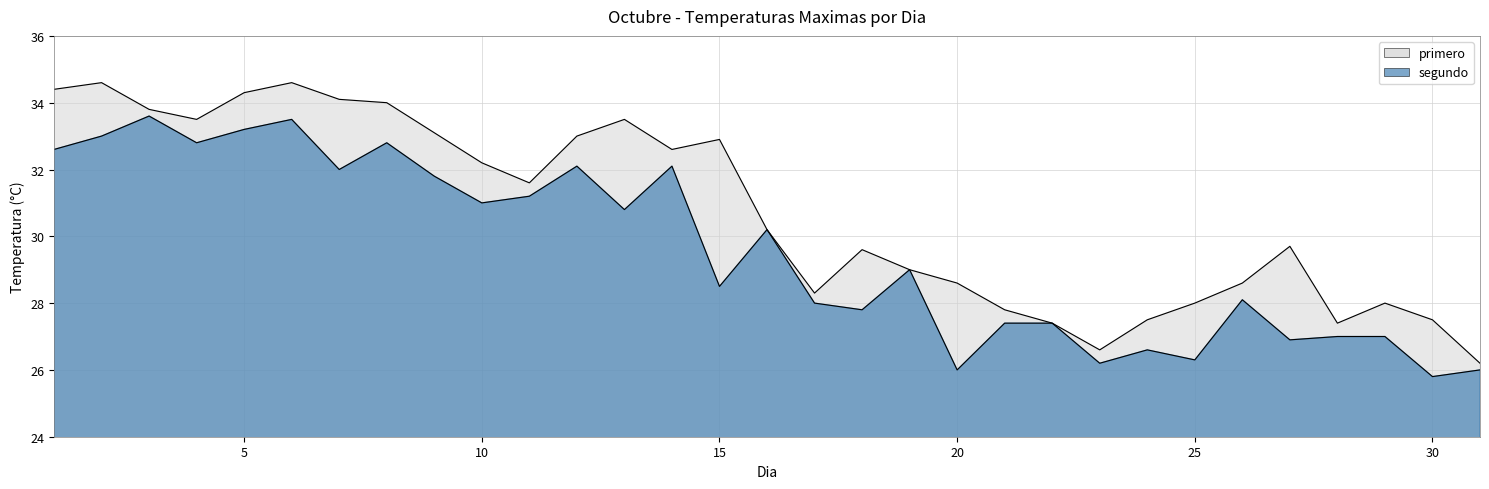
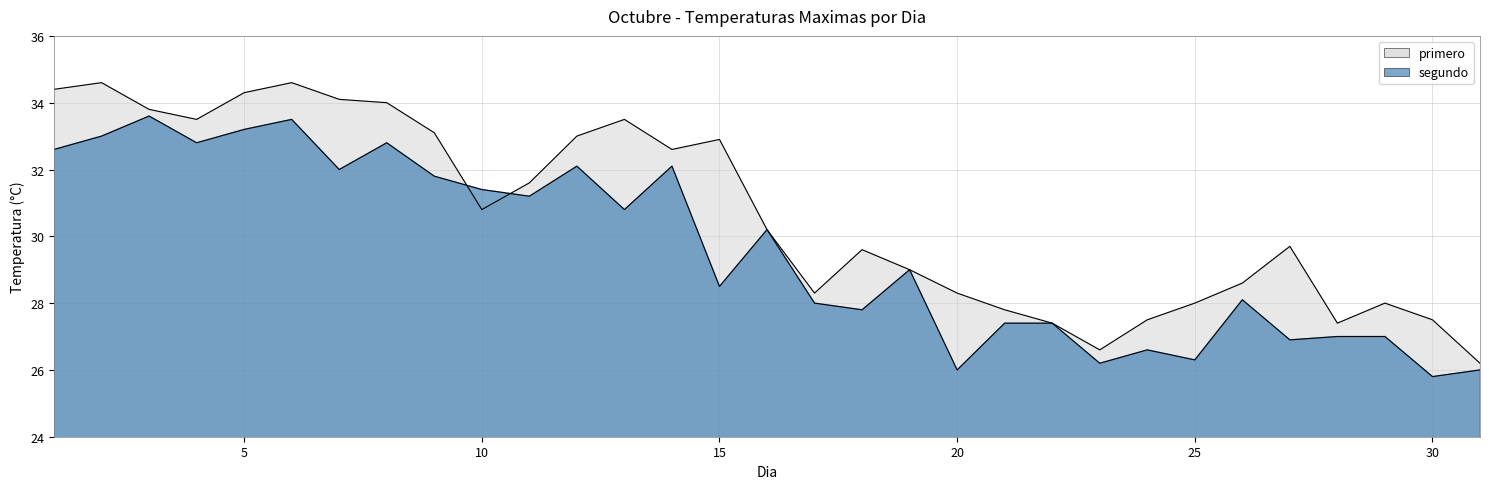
primero, 10: 32.2 -> 30.8
segundo, 10: 31.0 -> 31.4
primero, 20: 28.6 -> 28.3
